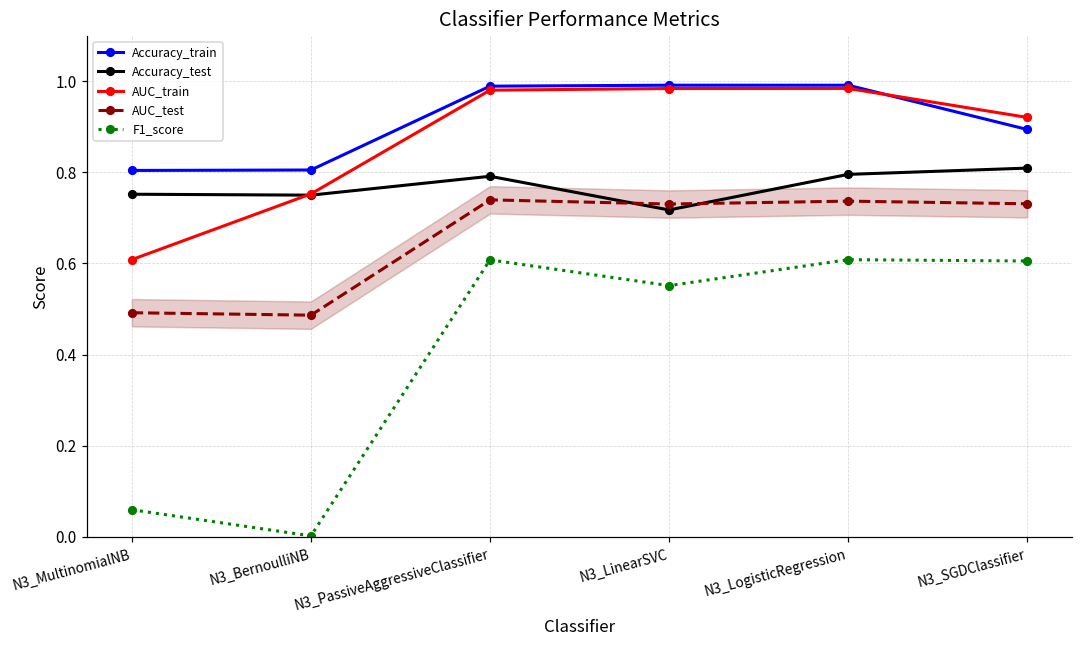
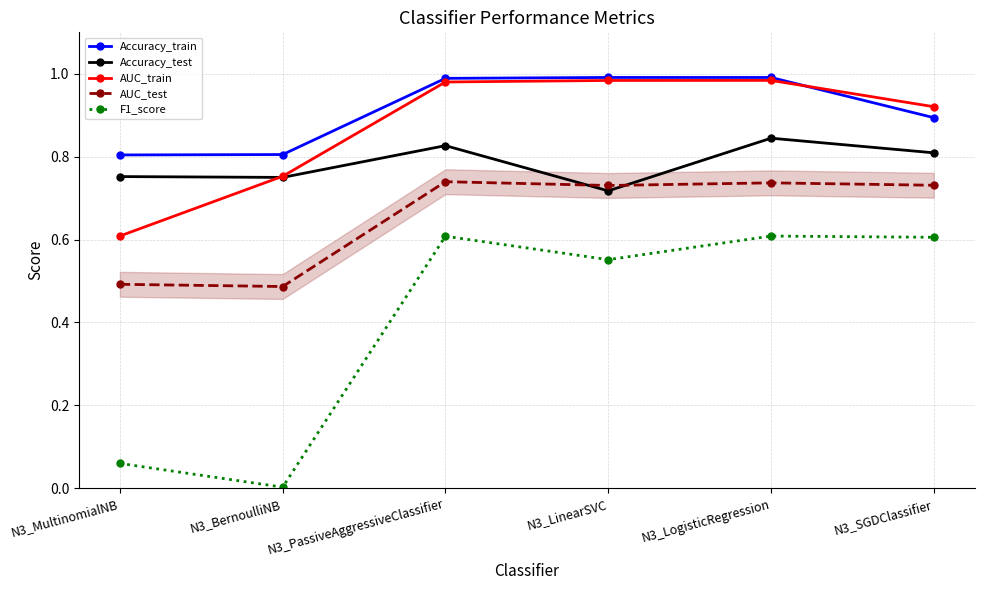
Accuracy_test, N3_PassiveAggressiveClassifier: 0.79 -> 0.83
Accuracy_test, N3_LogisticRegression: 0.80 -> 0.84
